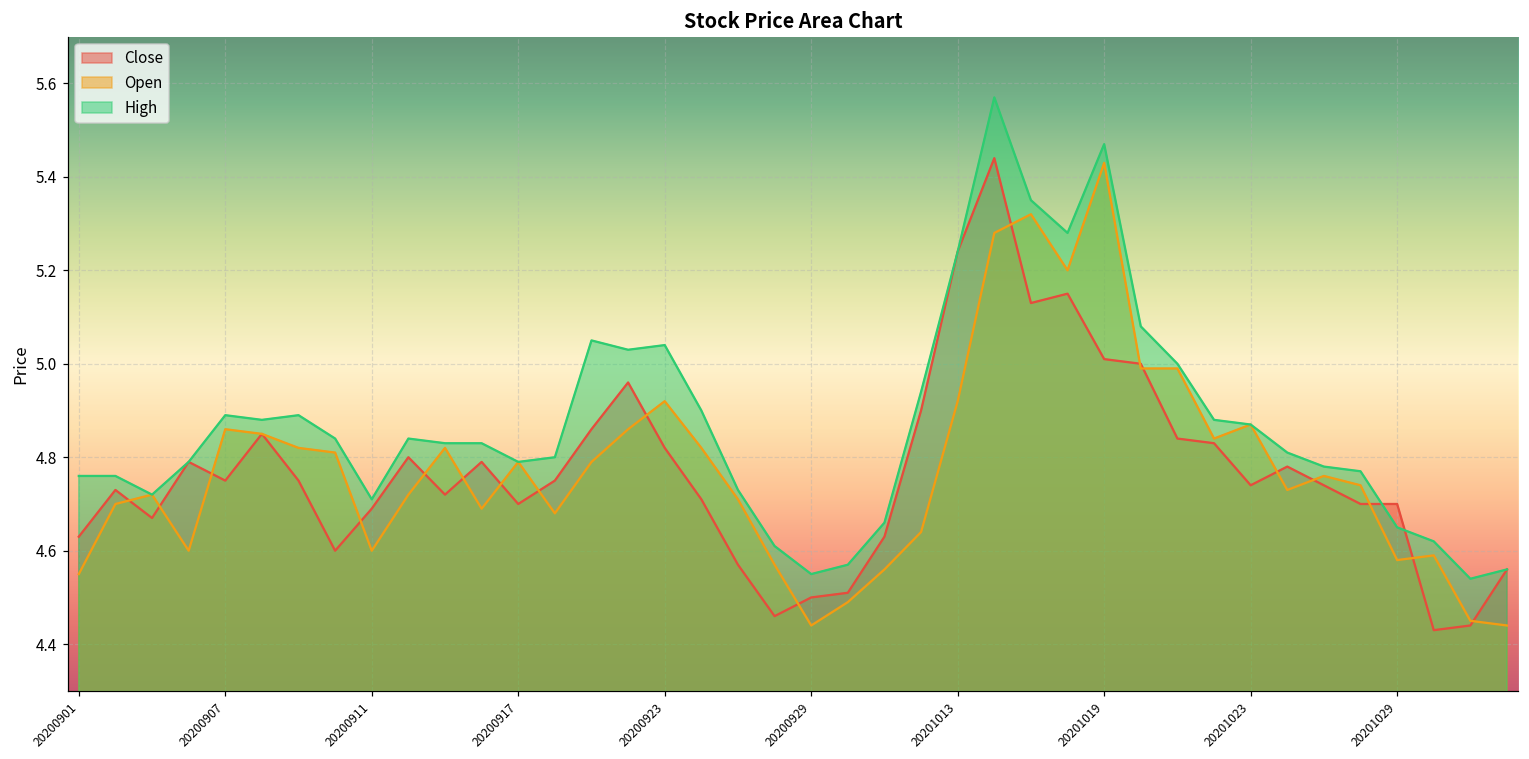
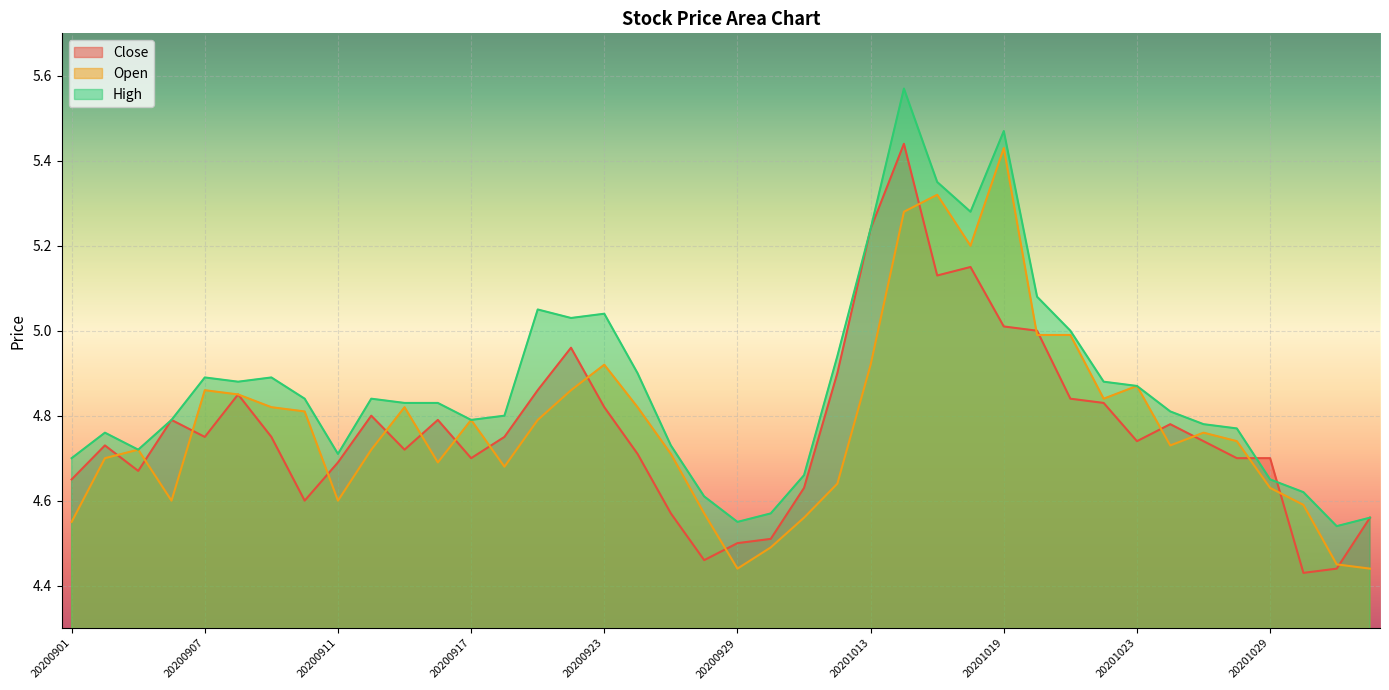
Close, 20200901: 4.63 -> 4.65
High, 20200901: 4.76 -> 4.70
Open, 20201029: 4.58 -> 4.63
